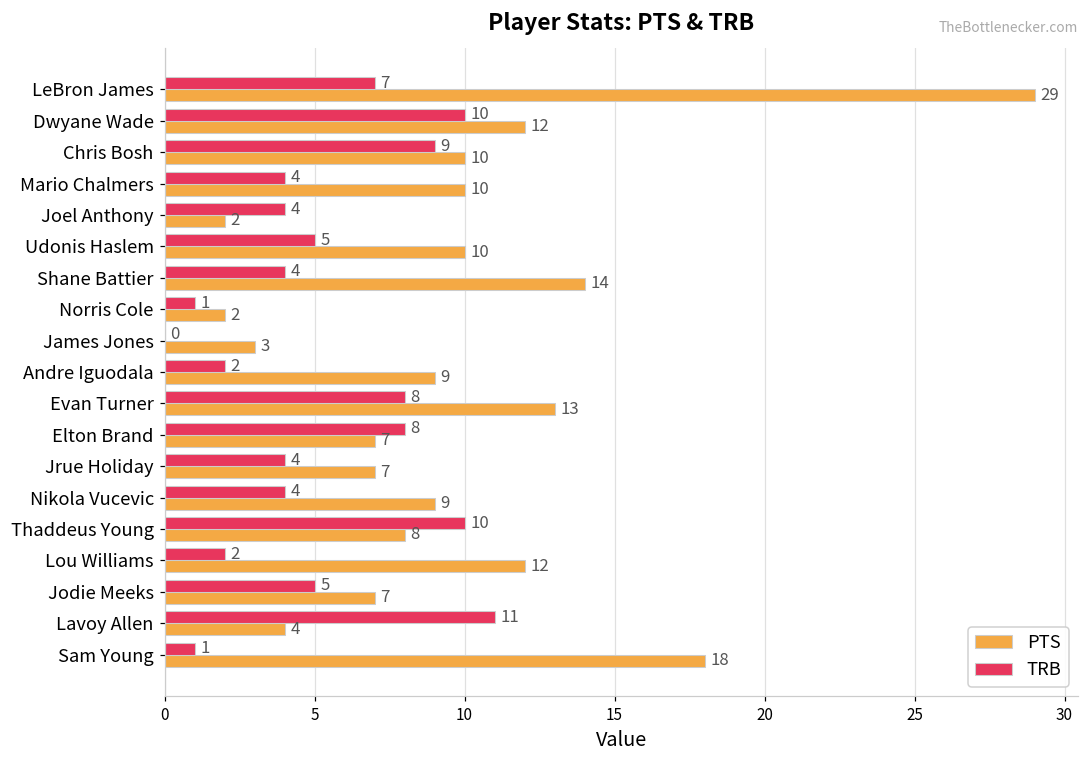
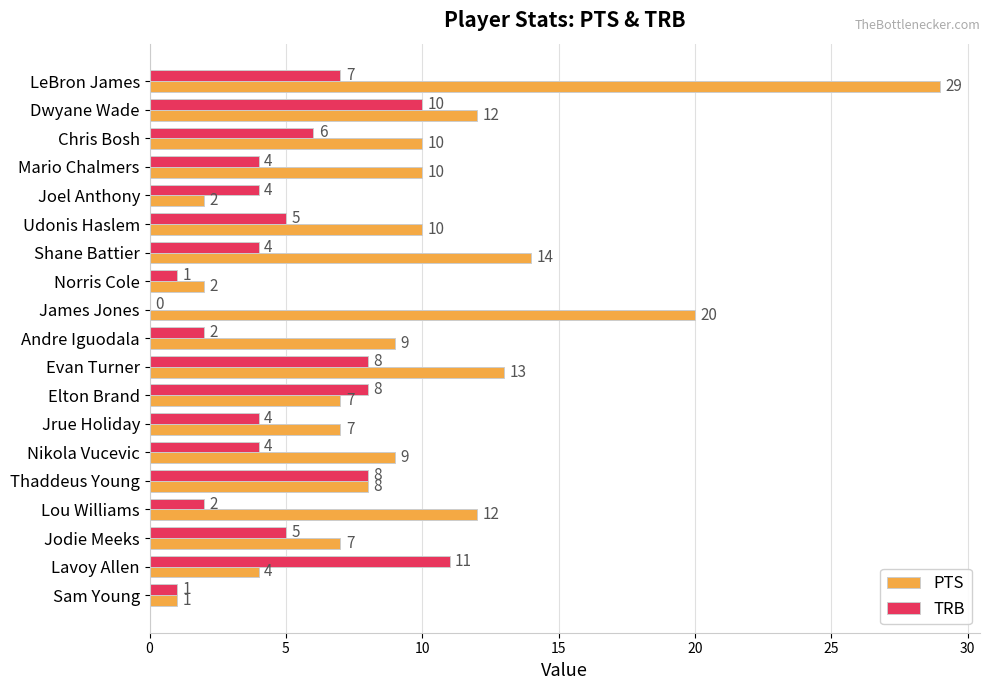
TRB, Chris Bosh: 9 -> 6
PTS, James Jones: 3 -> 20
TRB, Thaddeus Young: 10 -> 8
PTS, Sam Young: 18 -> 1
